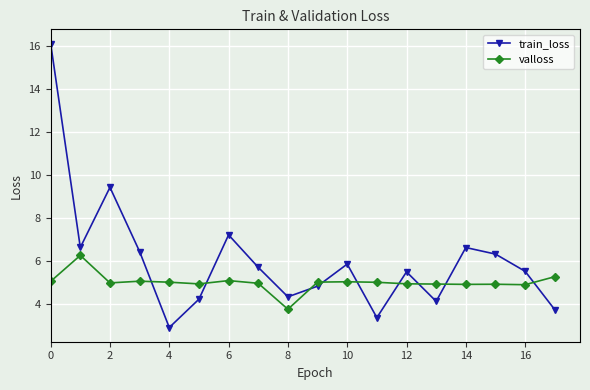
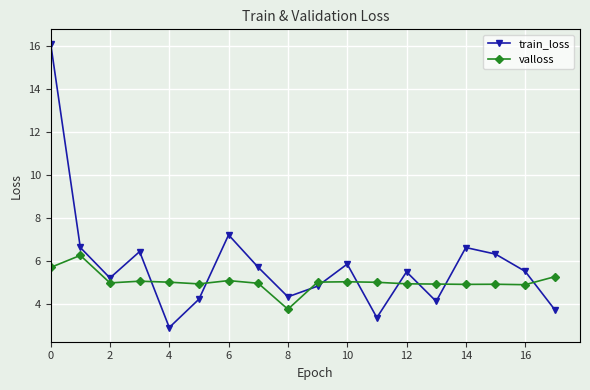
valloss, 0: 5.0 -> 5.7
train_loss, 2: 9.4 -> 5.2
